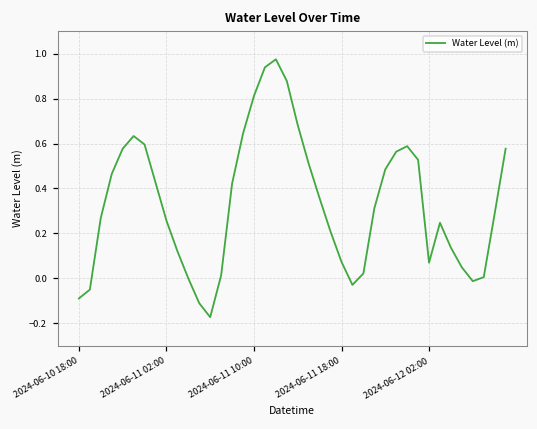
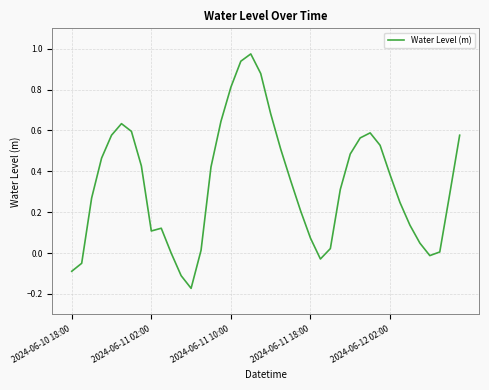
2024-06-11 02:00: 0.26 -> 0.11
2024-06-12 02:00: 0.07 -> 0.38
